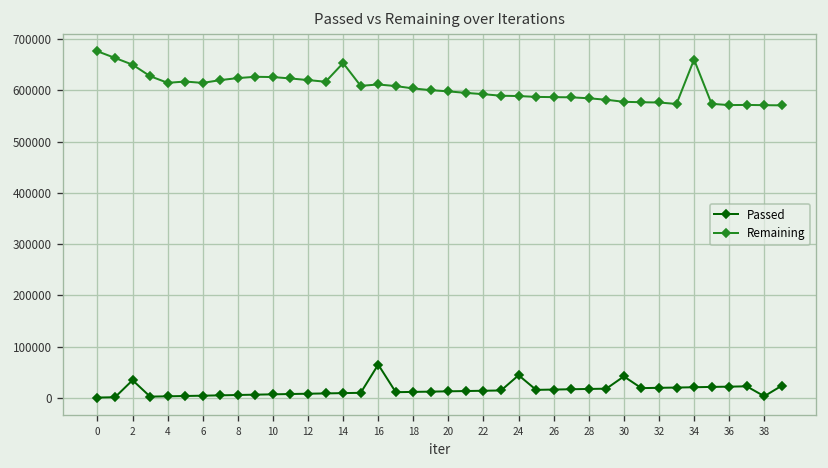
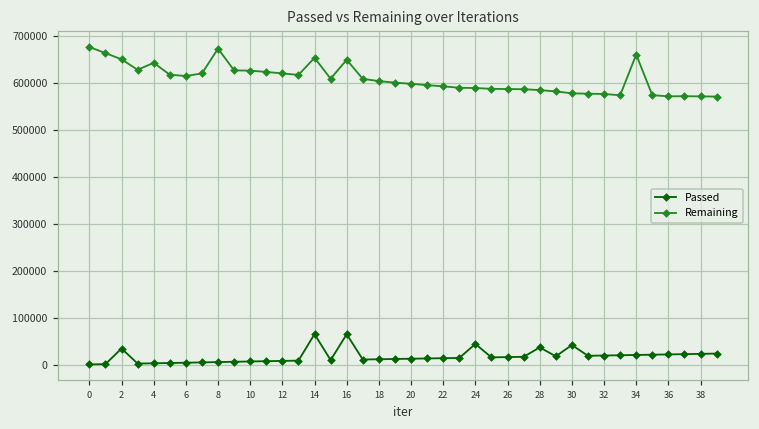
Remaining, 4: 610000 -> 640000
Remaining, 8: 620000 -> 670000
Passed, 14: 10000 -> 70000
Remaining, 16: 610000 -> 650000
Passed, 28: 20000 -> 40000
Passed, 38: 0 -> 20000
